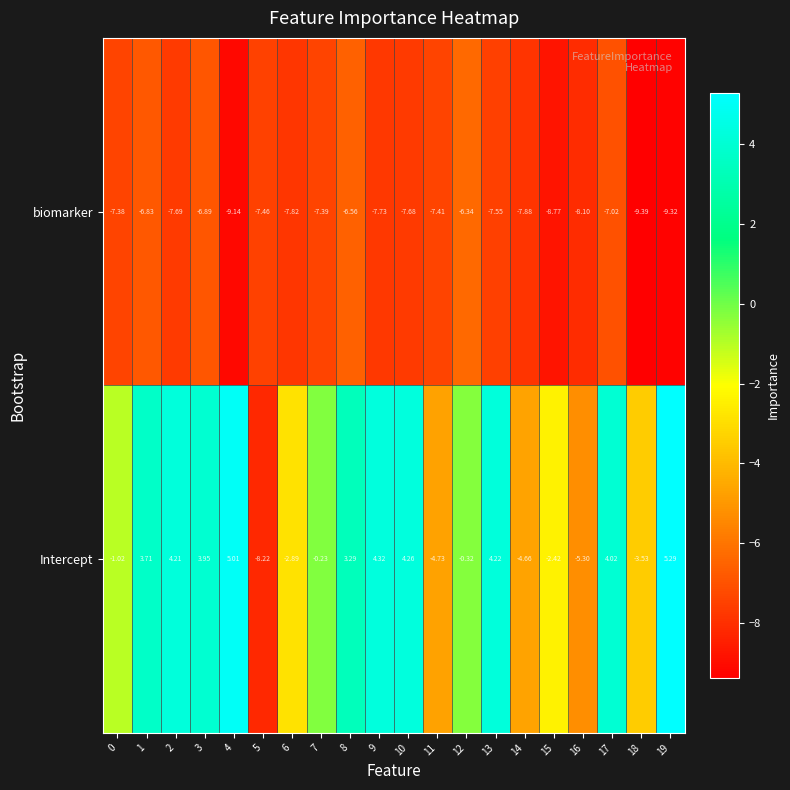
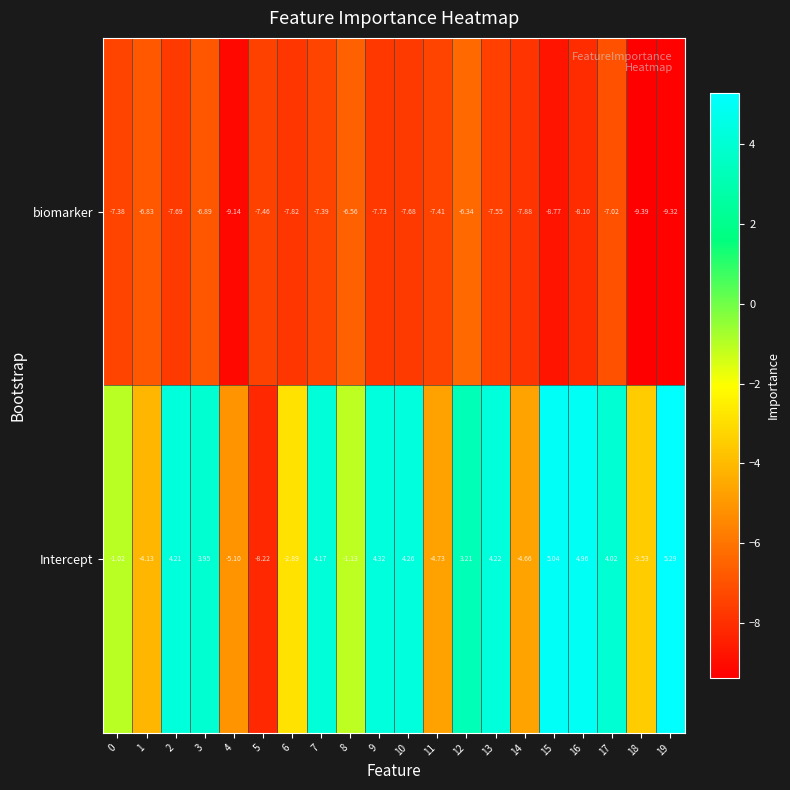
Intercept, 1: 3.71 -> -4.13
Intercept, 4: 5.01 -> -5.10
Intercept, 7: -0.23 -> 4.17
Intercept, 8: 3.29 -> -1.13
Intercept, 12: -0.32 -> 3.21
Intercept, 15: -2.42 -> 5.04
Intercept, 16: -5.30 -> 4.96
